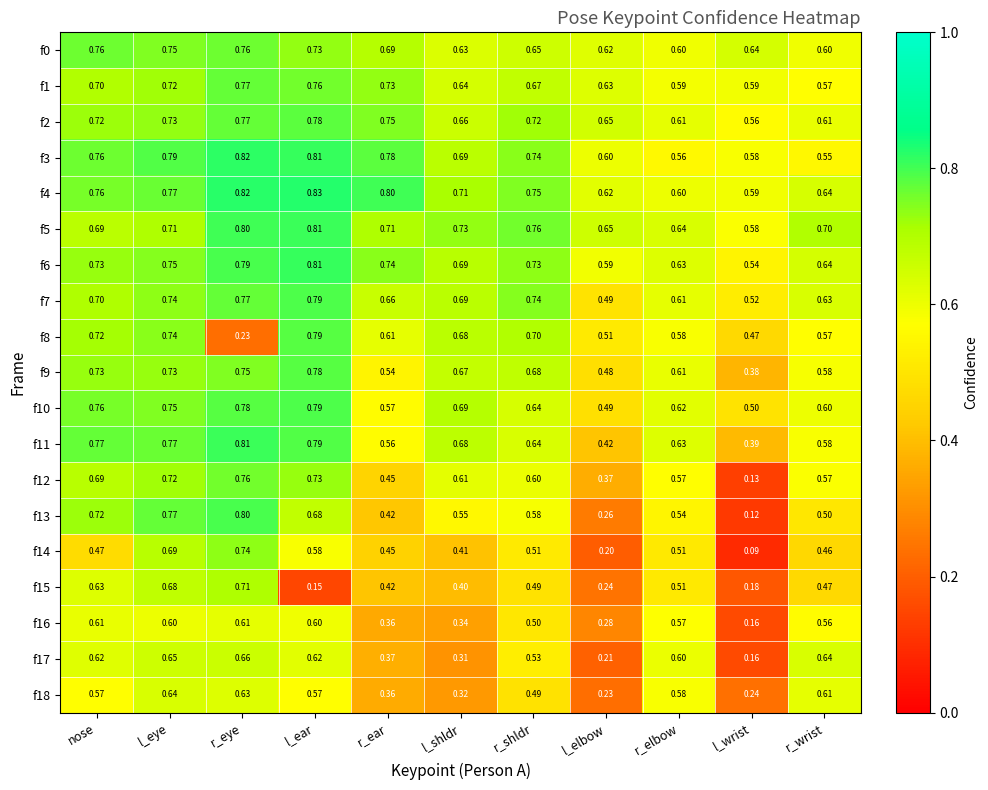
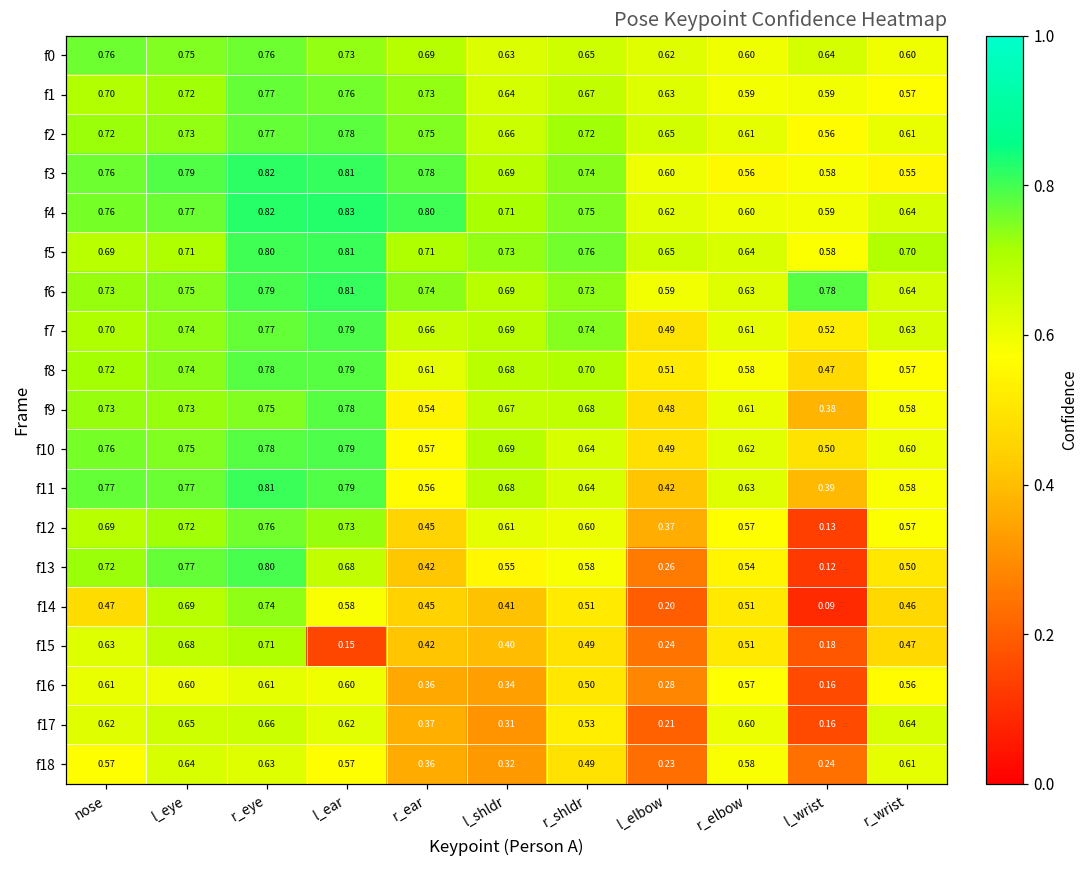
f6, l_wrist: 0.54 -> 0.78
f8, r_eye: 0.23 -> 0.78
